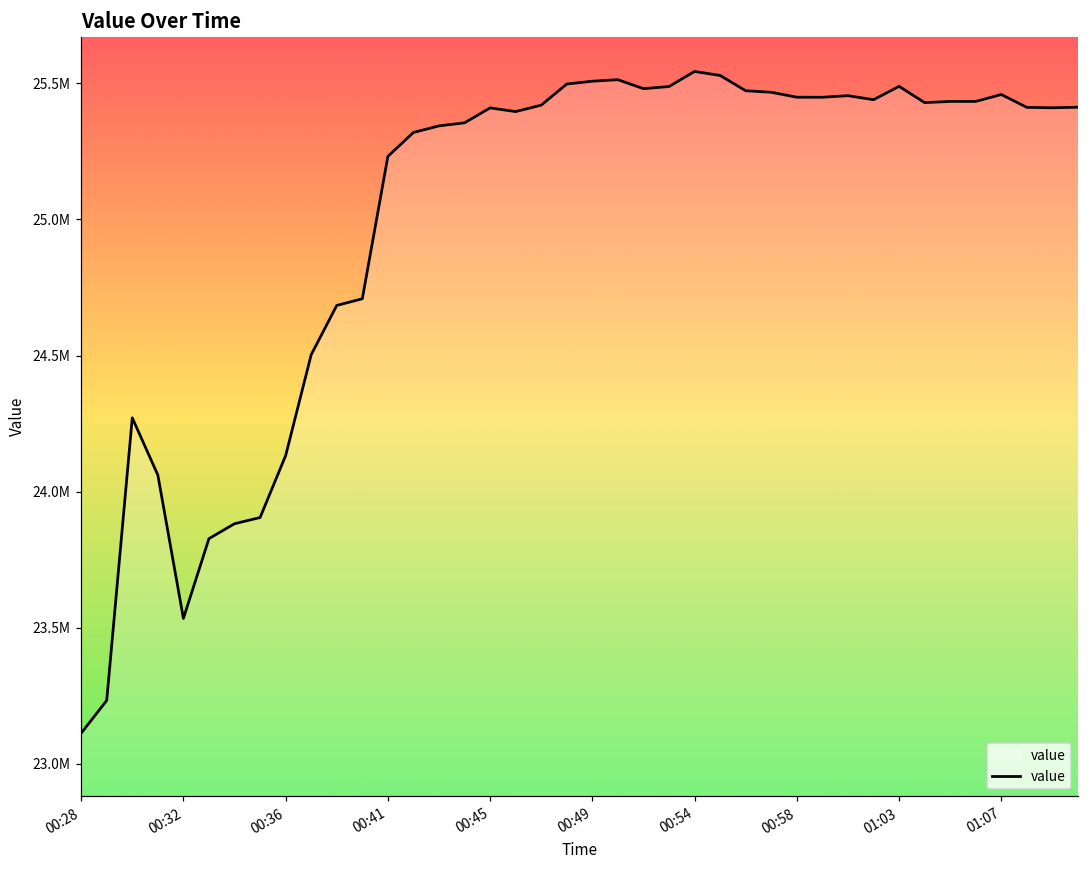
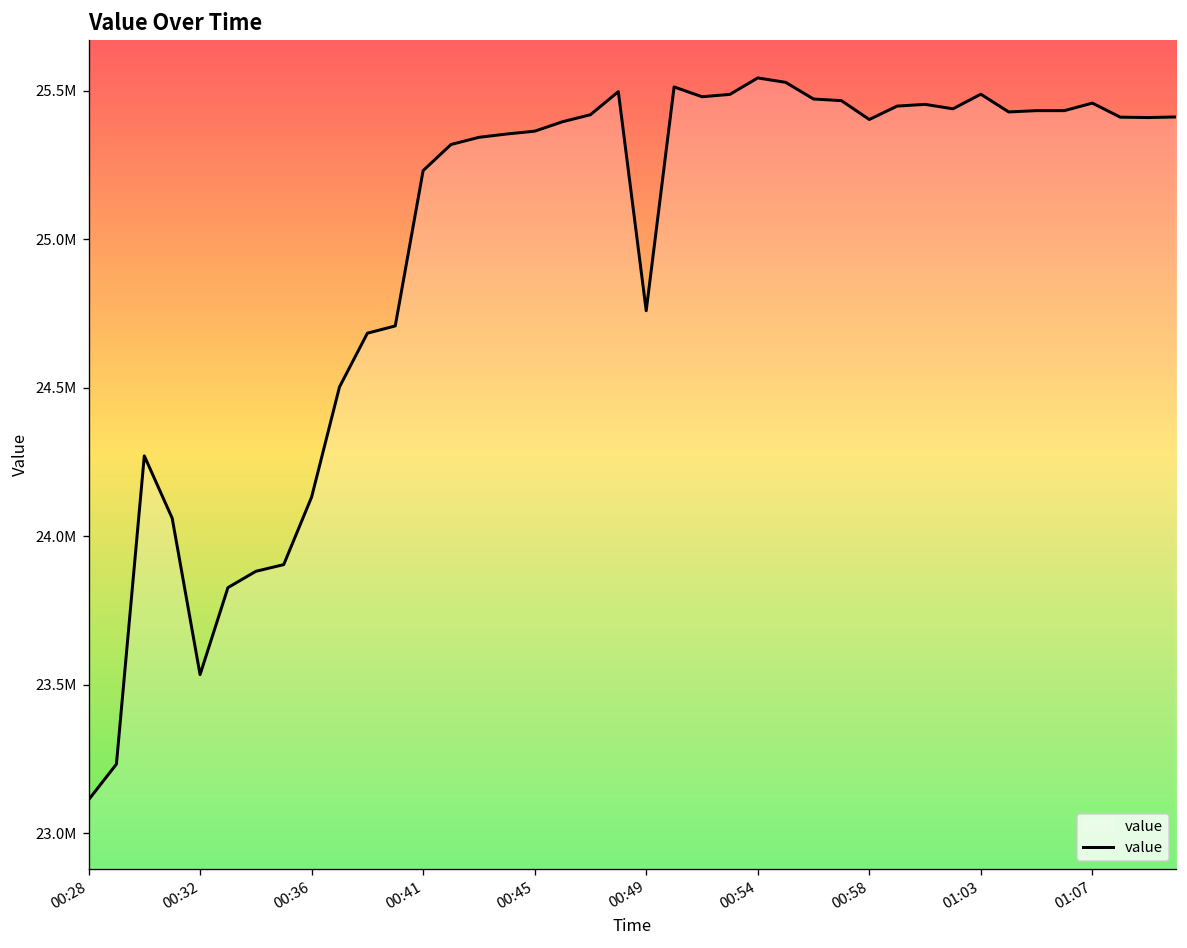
00:45: 25410000 -> 25360000
00:49: 25510000 -> 24760000
00:58: 25450000 -> 25400000
